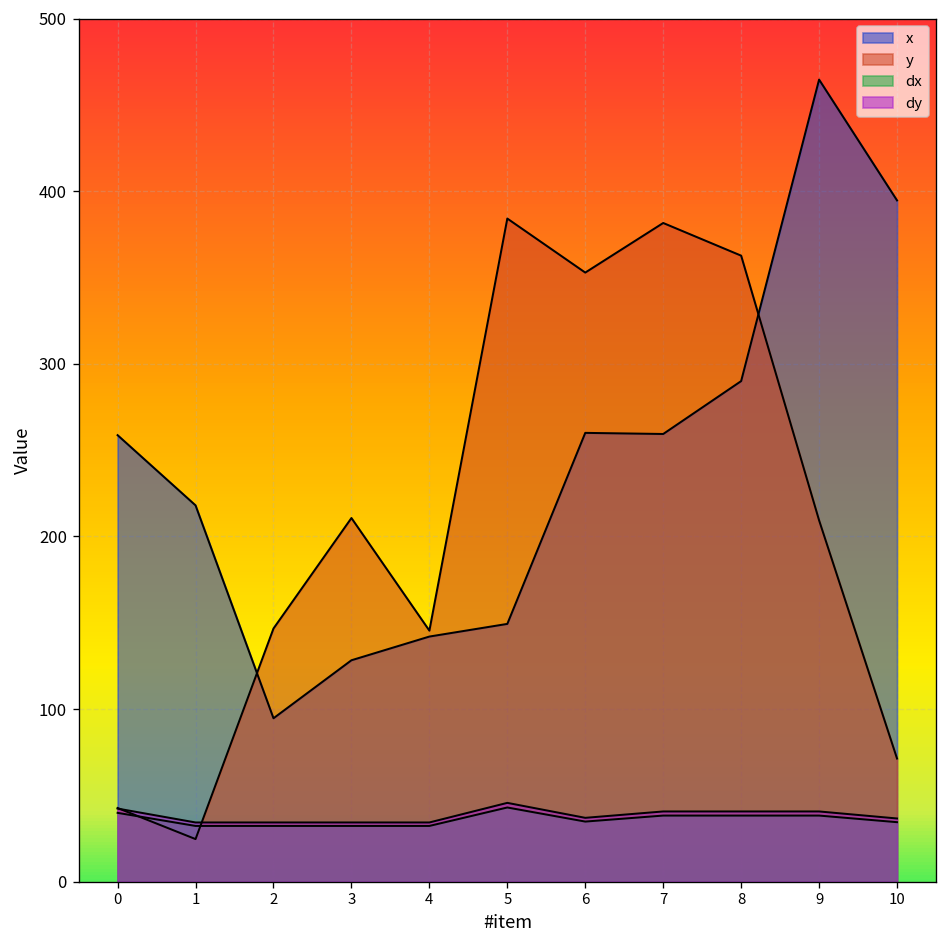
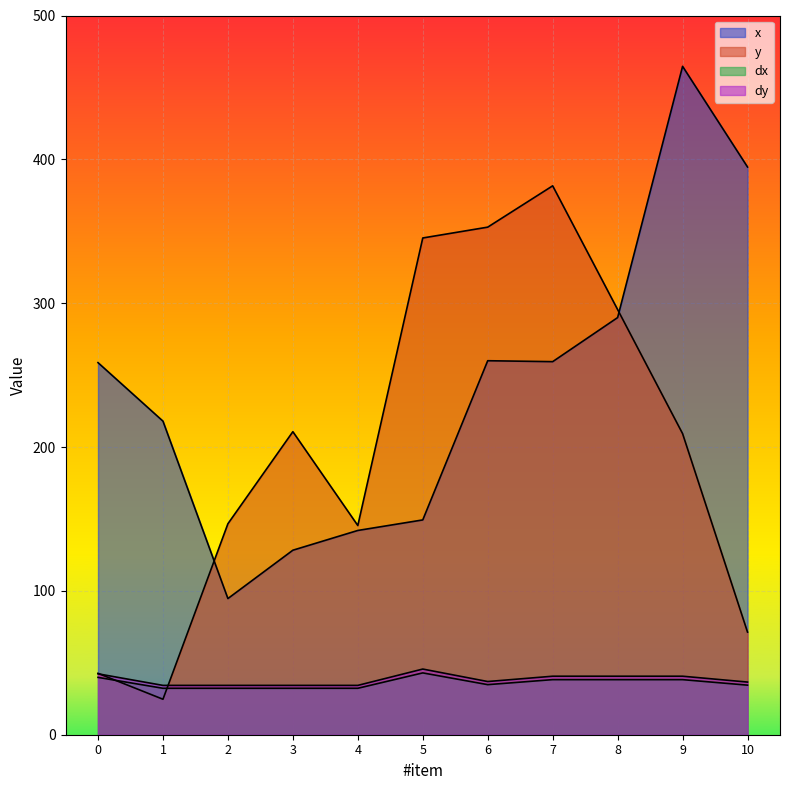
y, 5: 384 -> 345
y, 8: 363 -> 296
